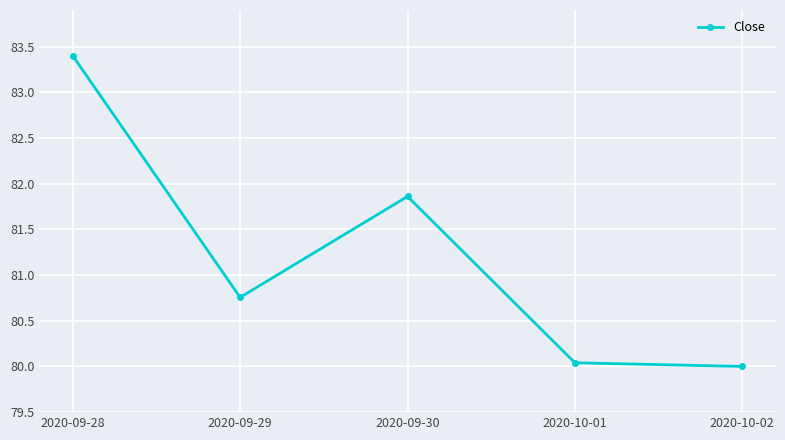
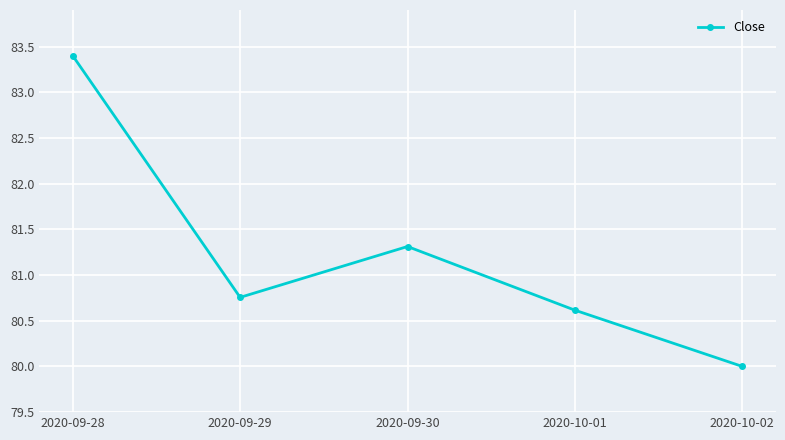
2020-09-30: 81.9 -> 81.3
2020-10-01: 80.0 -> 80.6
